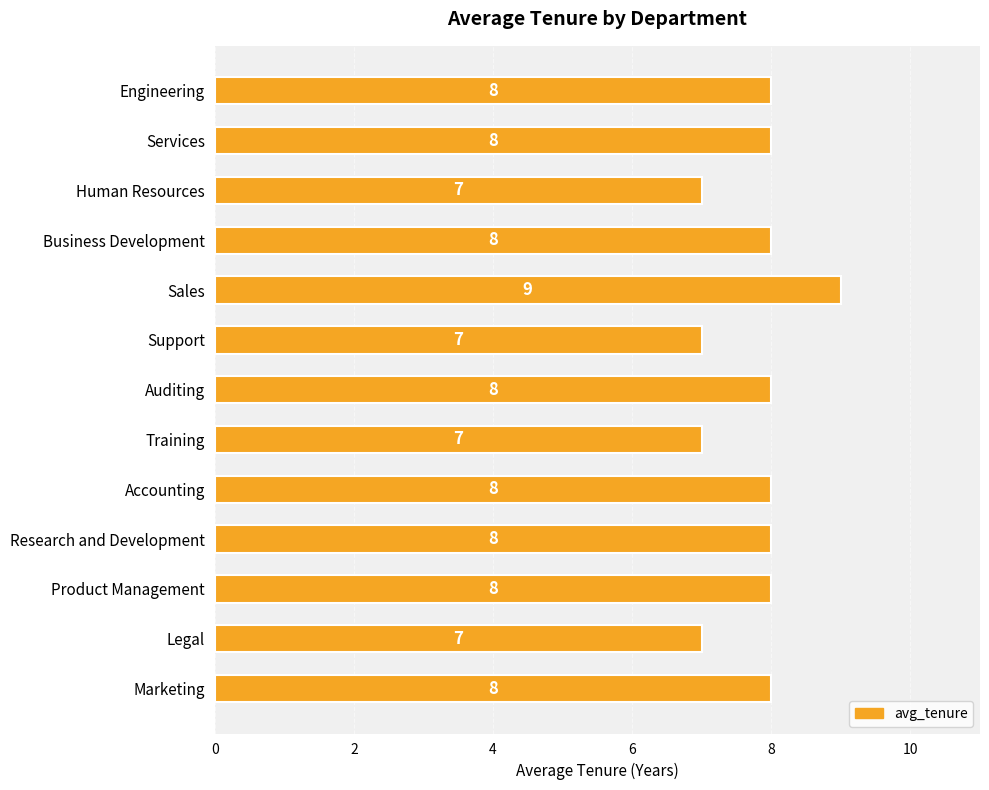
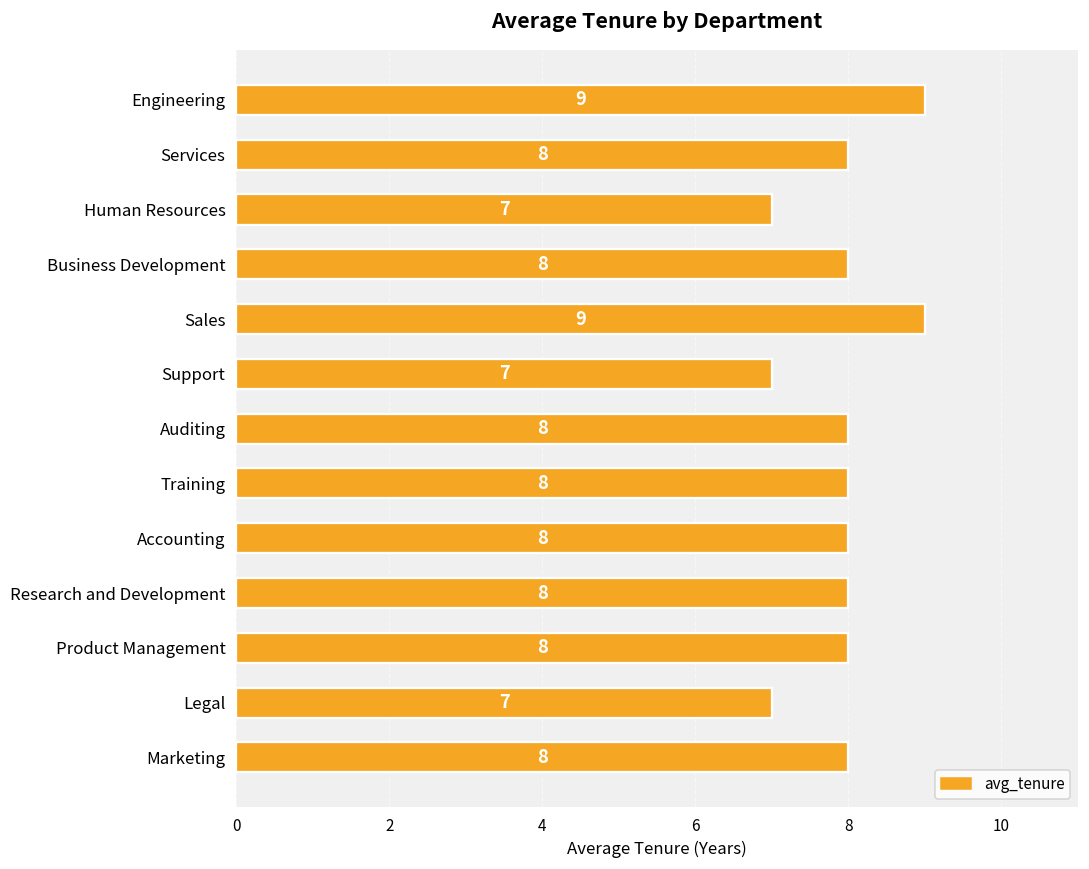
Engineering: 8 -> 9
Training: 7 -> 8
